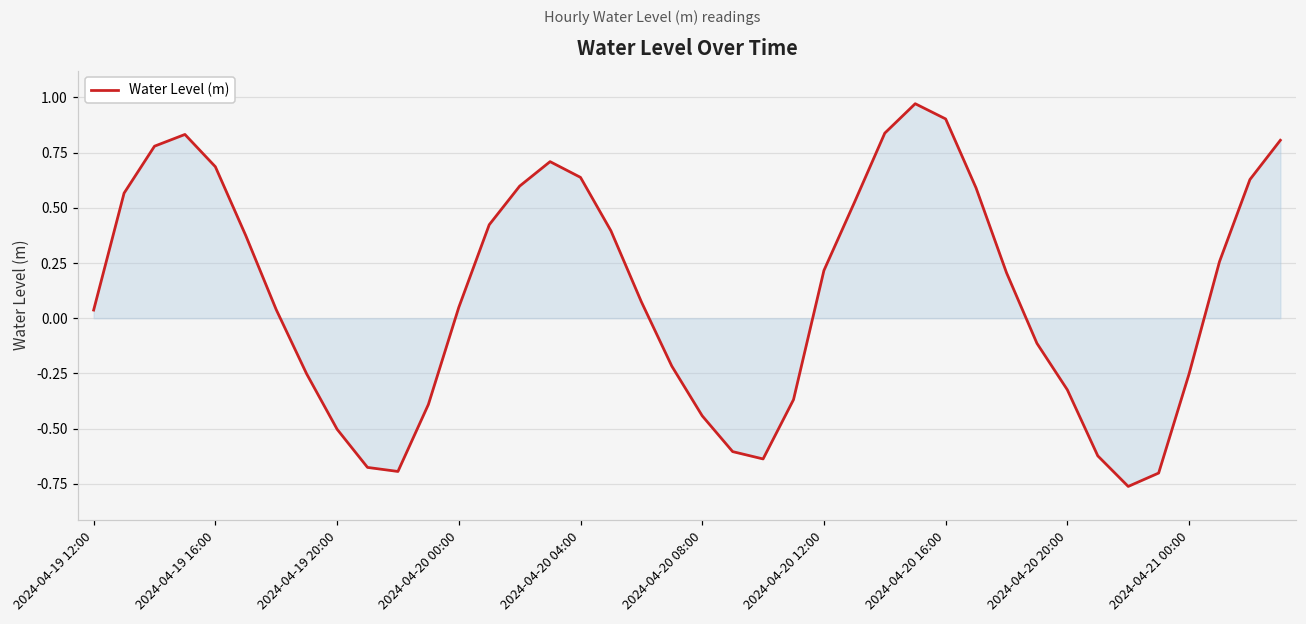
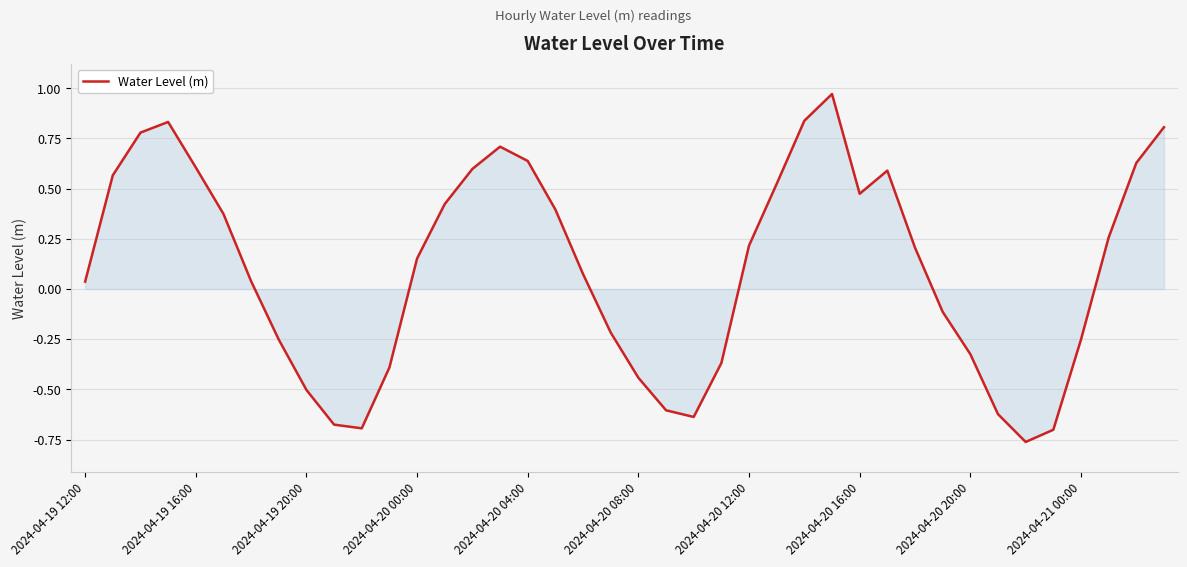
Water Level (m), 2024-04-19 16:00: 0.69 -> 0.61
Water Level (m), 2024-04-20 00:00: 0.05 -> 0.15
Water Level (m), 2024-04-20 16:00: 0.90 -> 0.47
